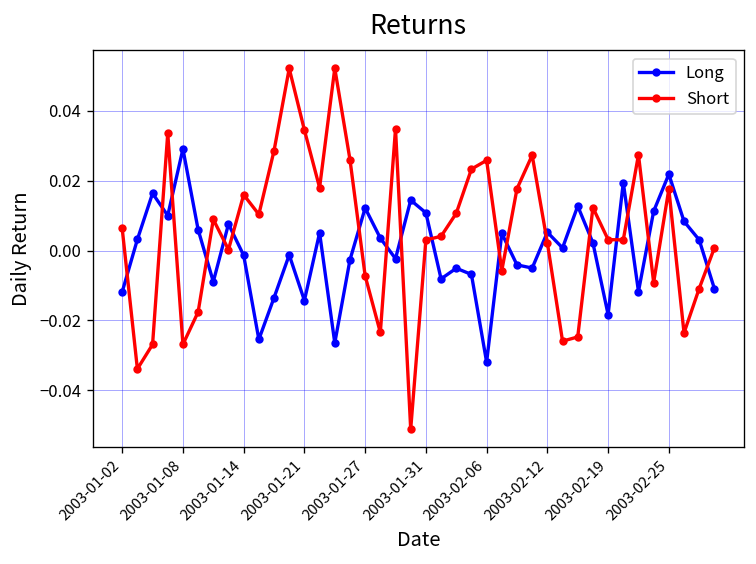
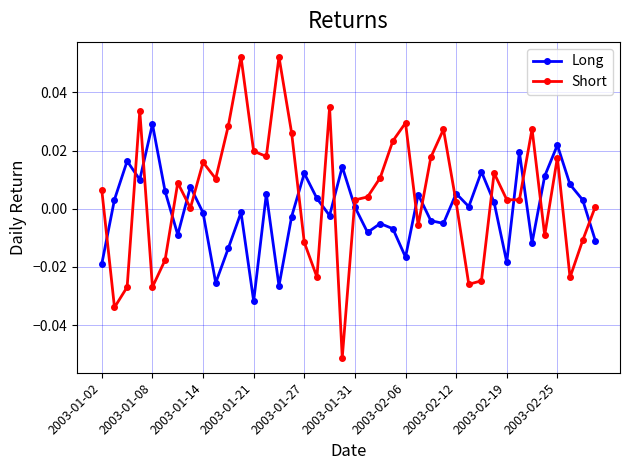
Long, 2003-01-02: -0.012 -> -0.019
Long, 2003-01-21: -0.014 -> -0.032
Short, 2003-01-21: 0.035 -> 0.020
Short, 2003-01-27: -0.007 -> -0.012
Long, 2003-01-31: 0.011 -> 0.001
Long, 2003-02-06: -0.032 -> -0.017
Short, 2003-02-06: 0.026 -> 0.030
